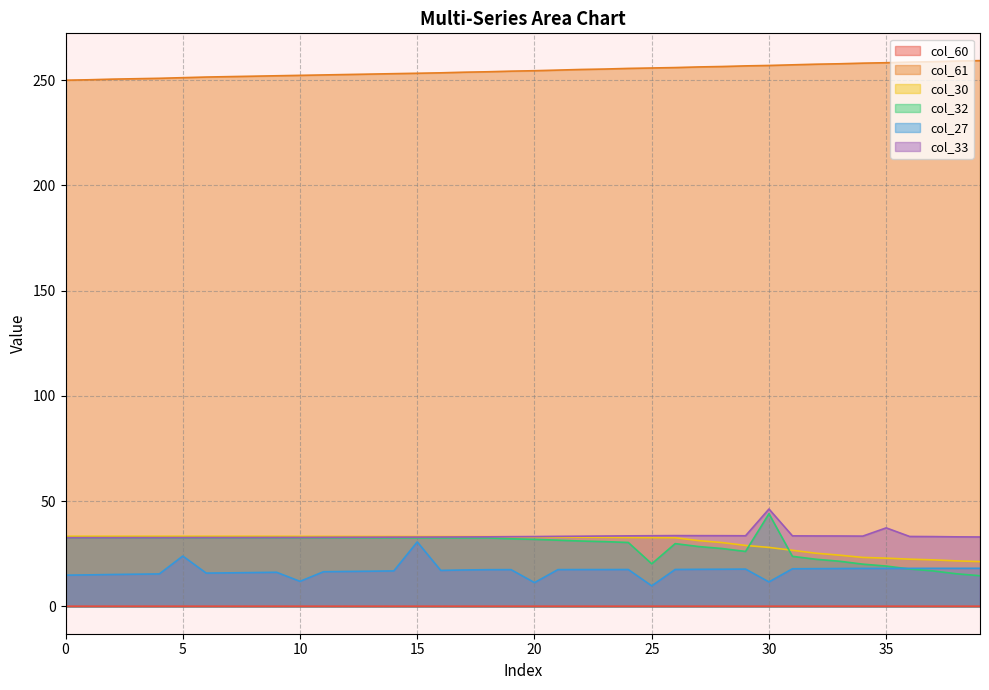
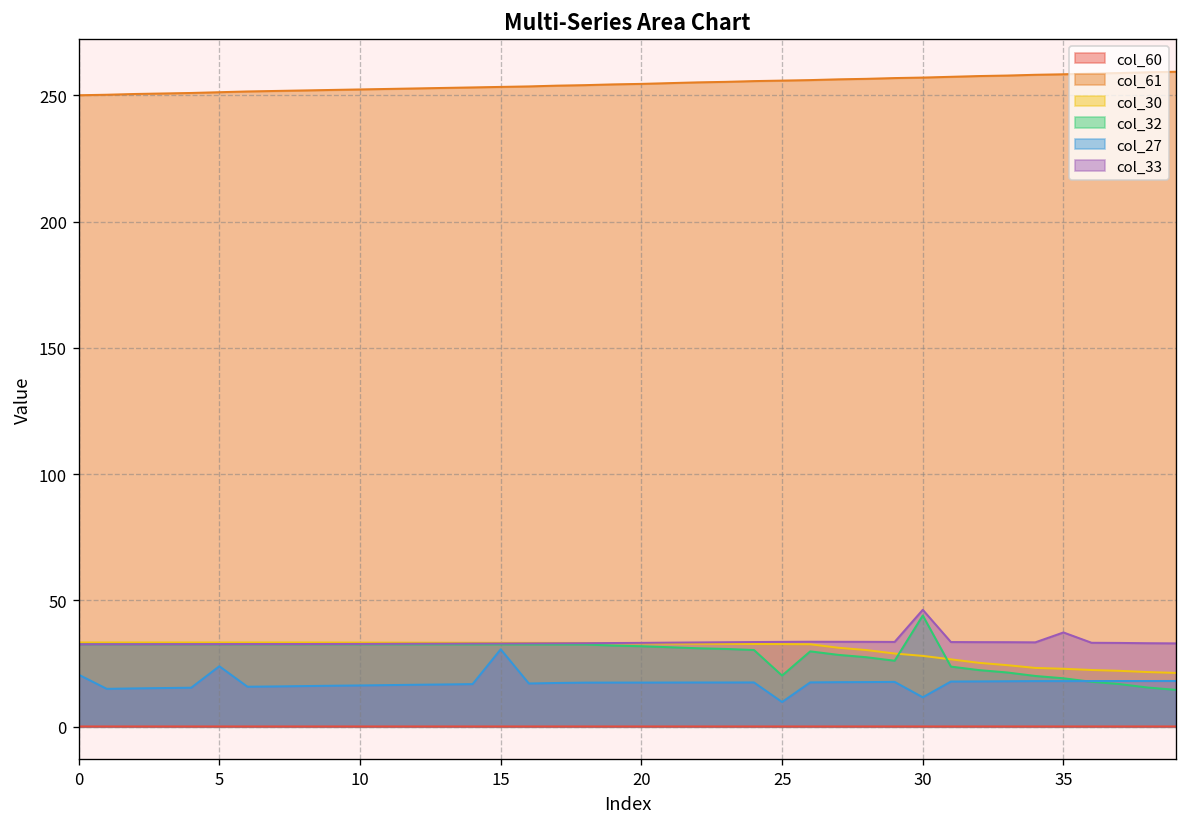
col_27, 0: 15 -> 21
col_27, 10: 12 -> 16
col_27, 20: 11 -> 17
